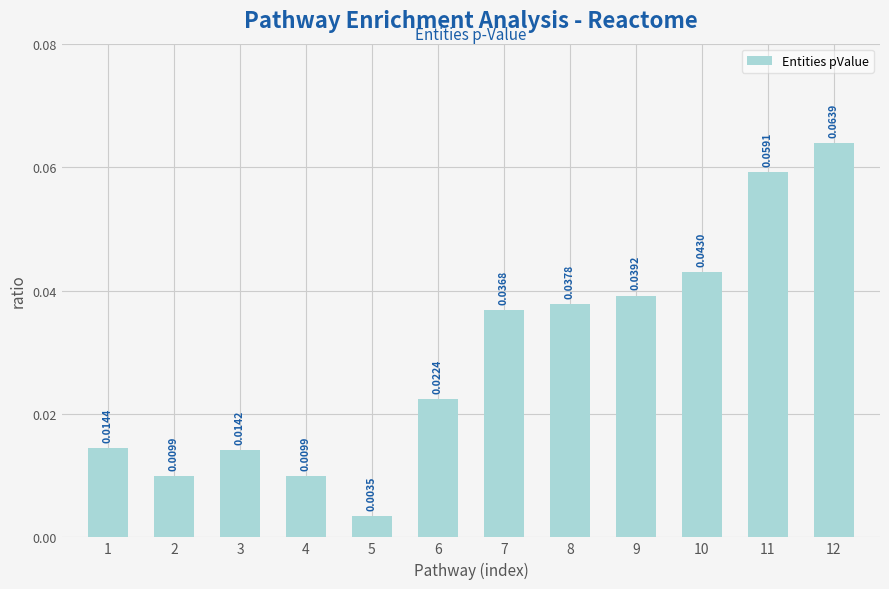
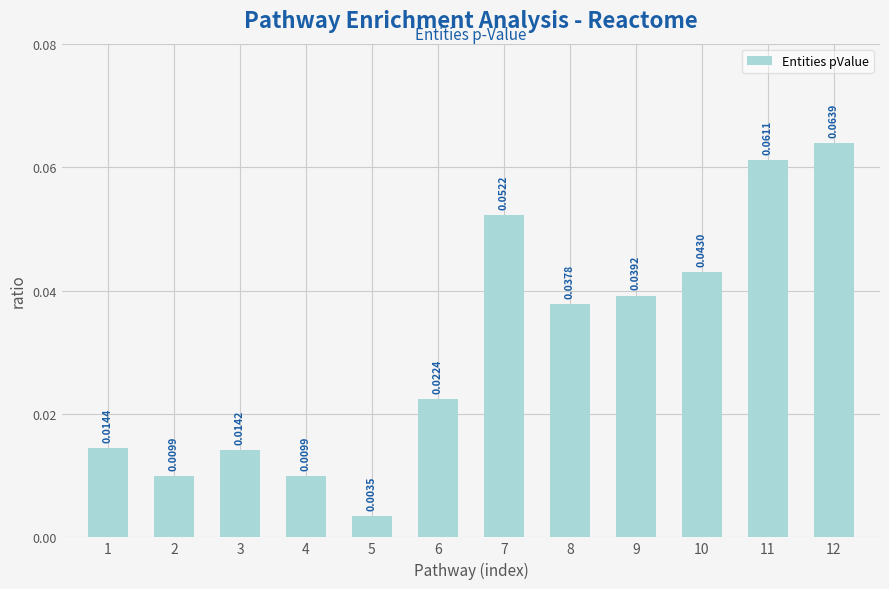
7: 0.0368 -> 0.0522
11: 0.0591 -> 0.0611
